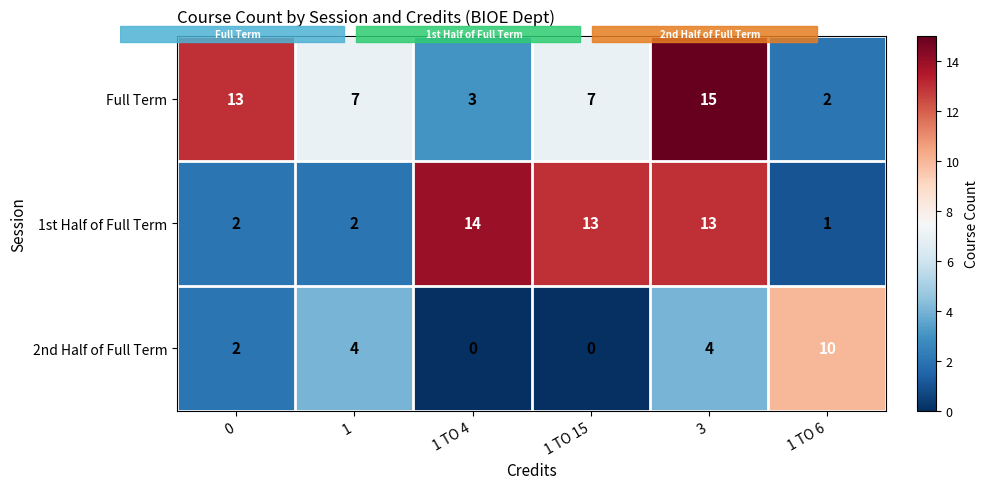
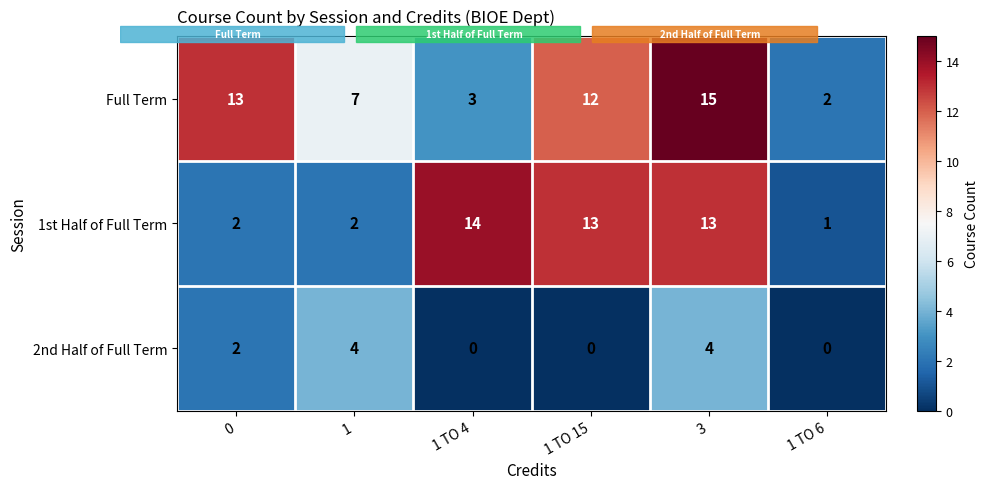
Full Term, 1 TO 15: 7 -> 12
2nd Half of Full Term, 1 TO 6: 10 -> 0
